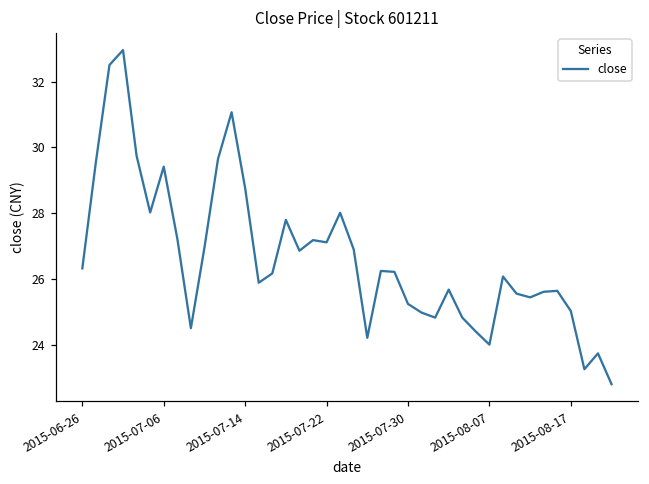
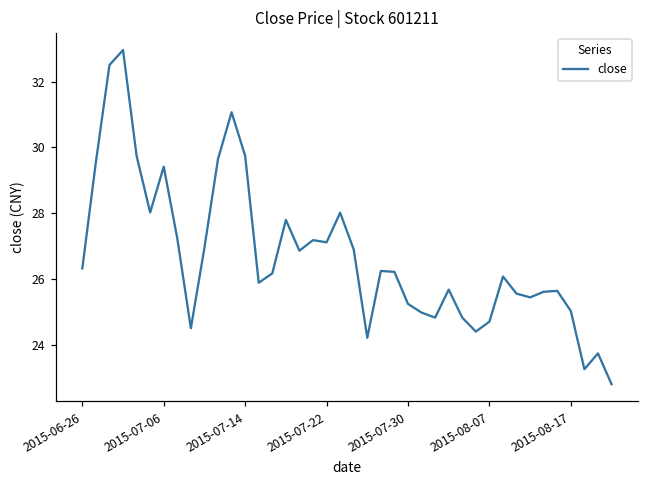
2015-07-14: 28.8 -> 29.7
2015-08-07: 24.0 -> 24.7
